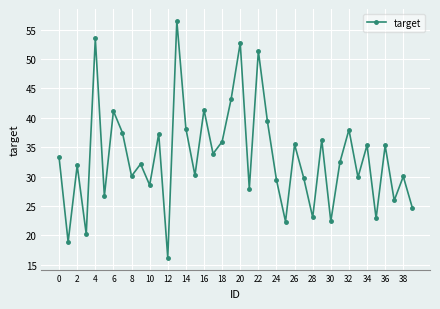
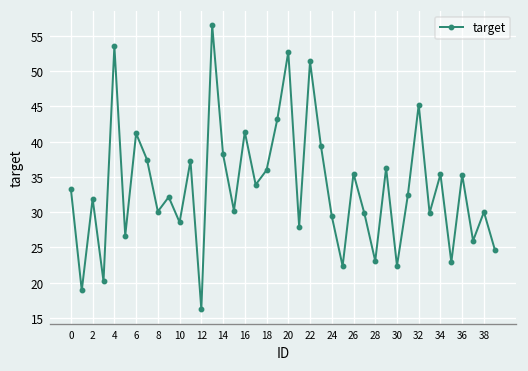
32: 38 -> 45
